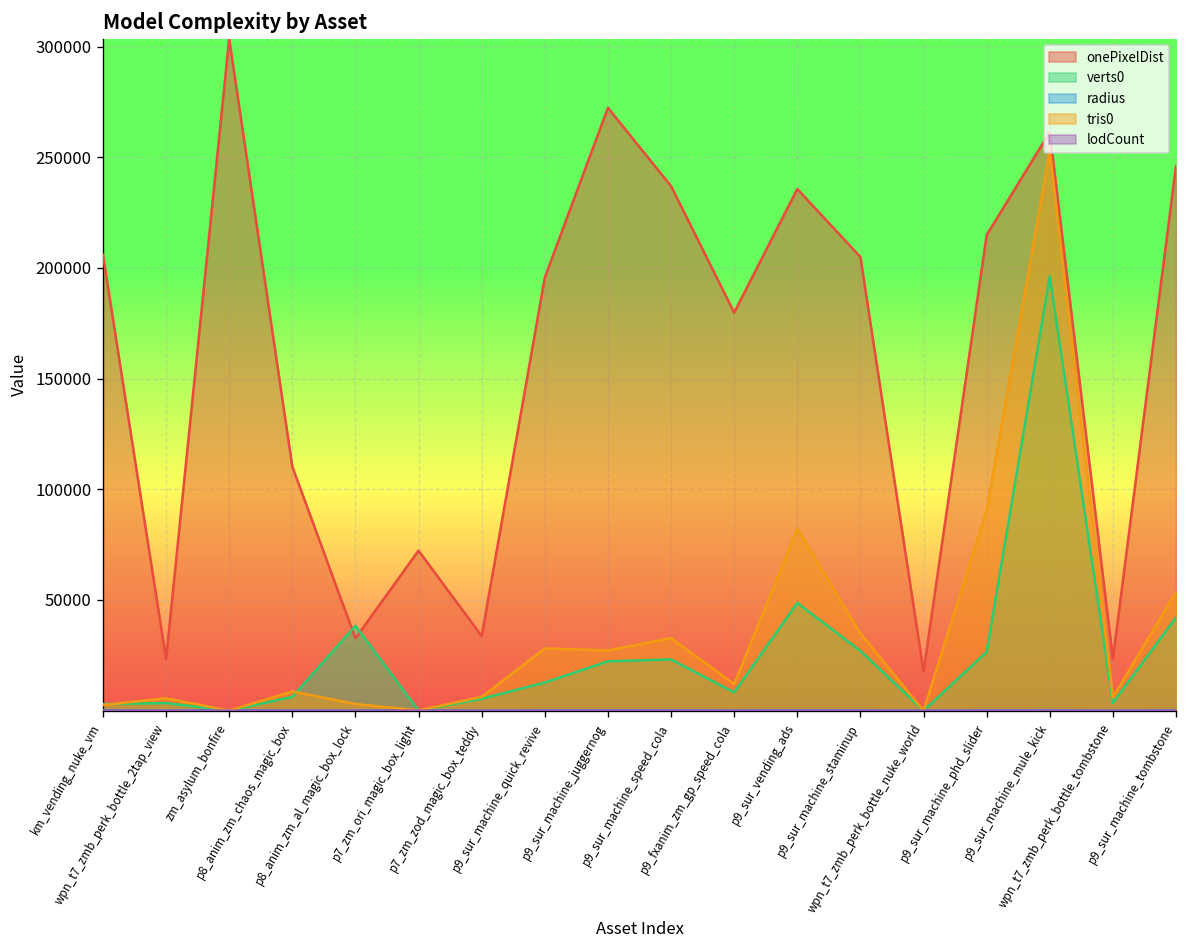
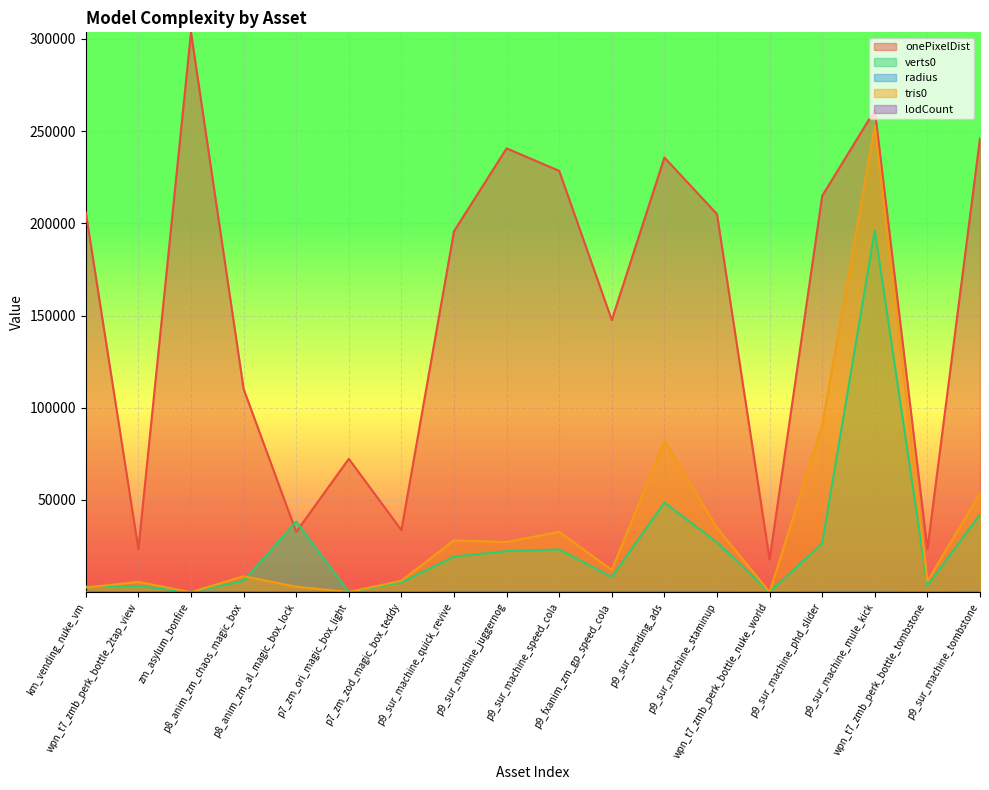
verts0, p9_sur_machine_quick_revive: 13000 -> 19000
onePixelDist, p9_sur_machine_juggernog: 272000 -> 241000
onePixelDist, p9_sur_machine_speed_cola: 237000 -> 228000
onePixelDist, p9_fxanim_zm_gp_speed_cola: 180000 -> 148000
